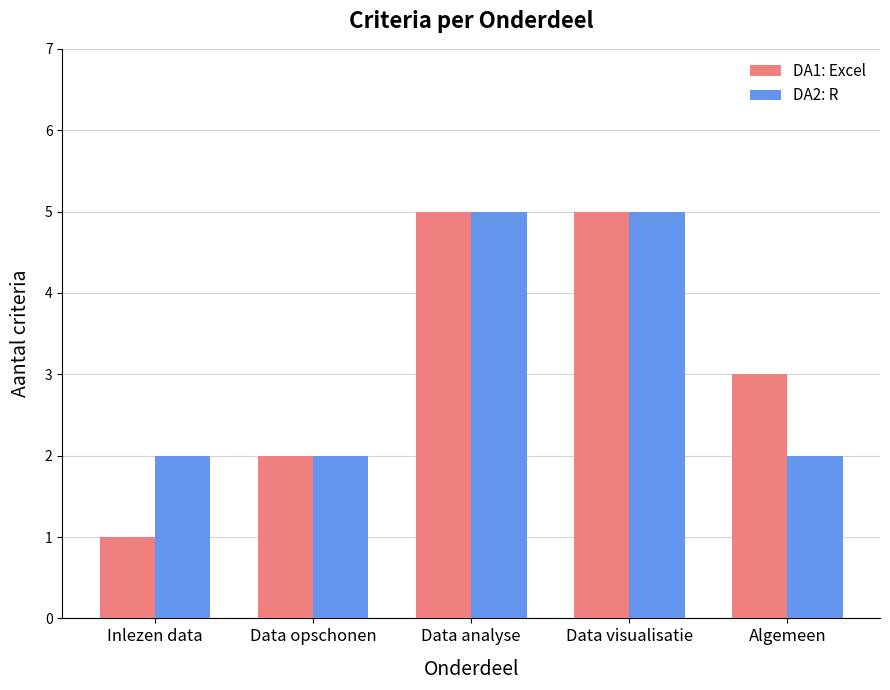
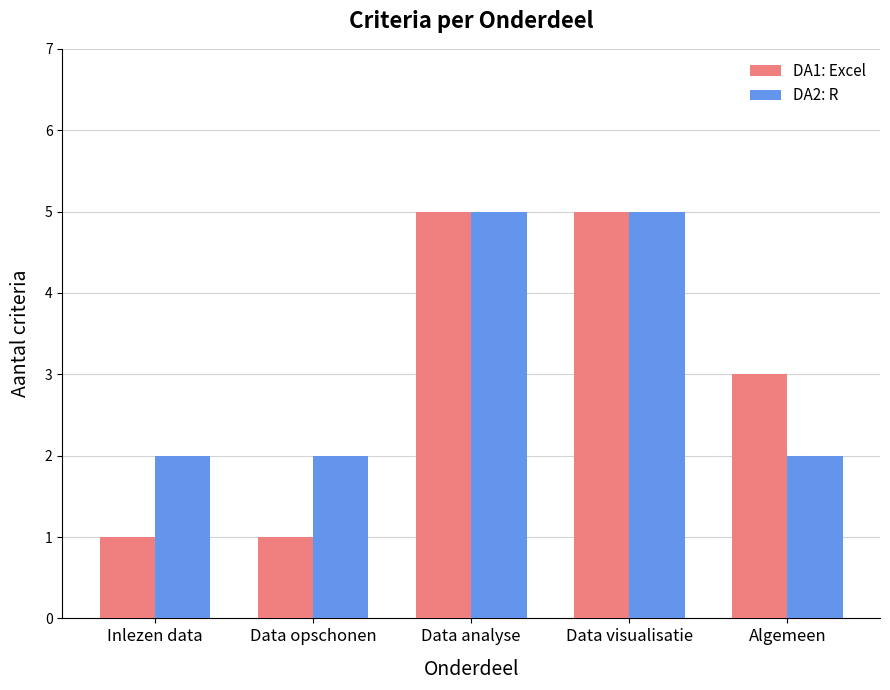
DA1: Excel, Data opschonen: 2 -> 1
